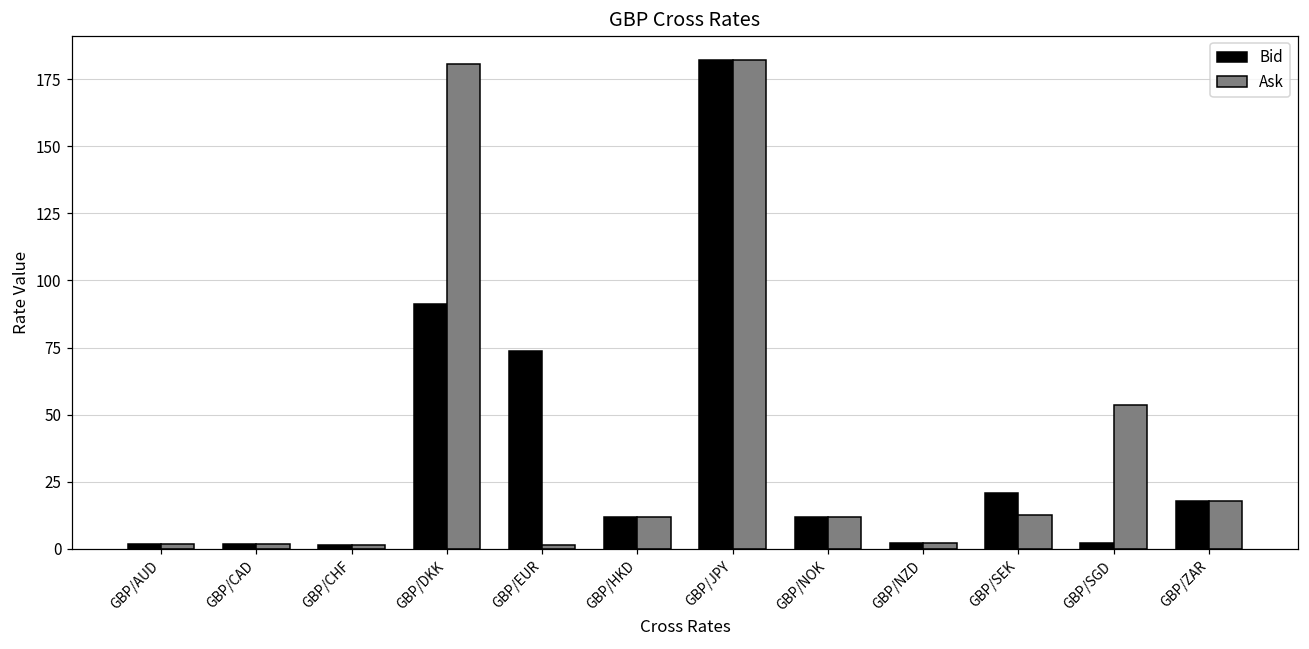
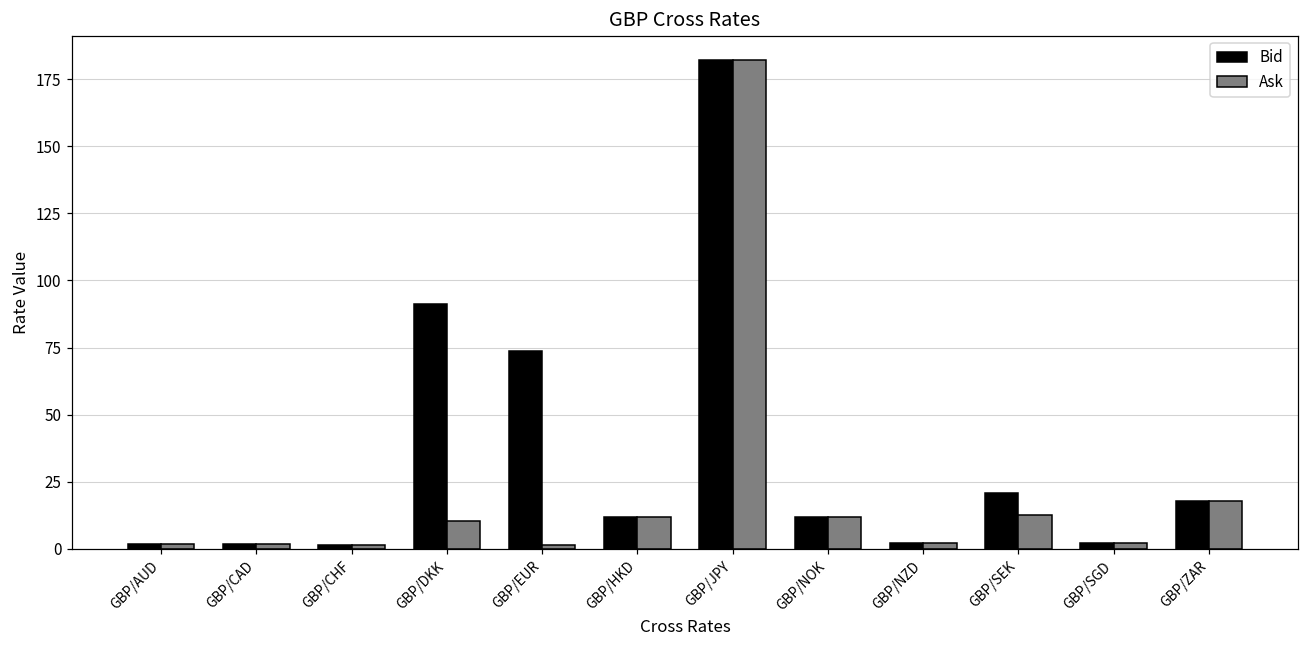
Ask, GBP/DKK: 181 -> 10
Ask, GBP/SGD: 54 -> 2
